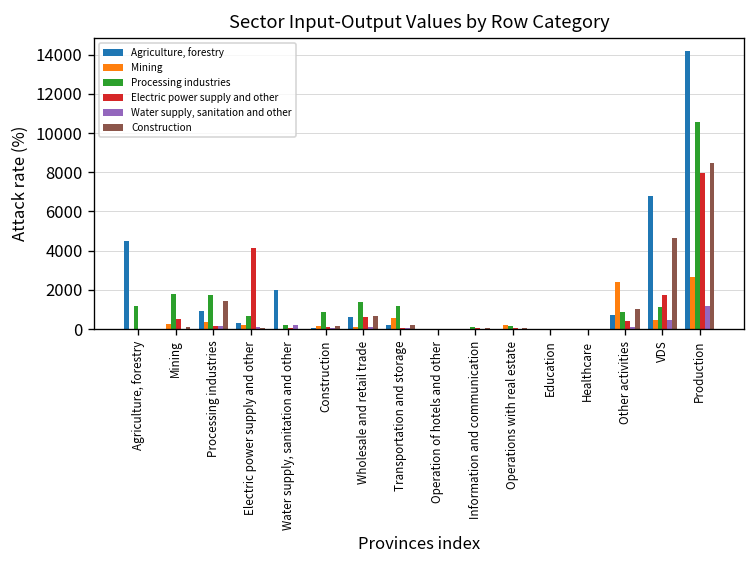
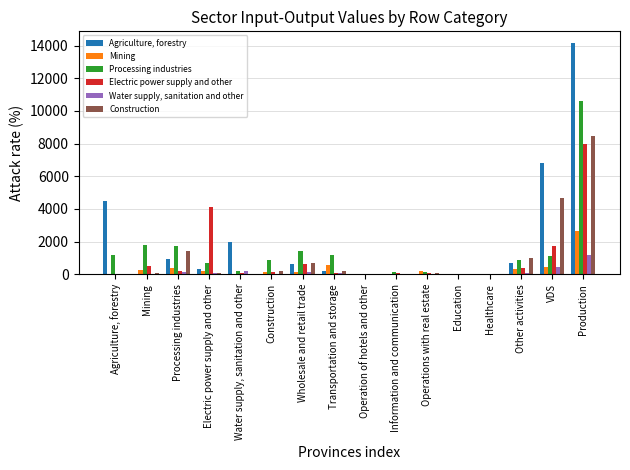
Mining, Other activities: 2400 -> 300
